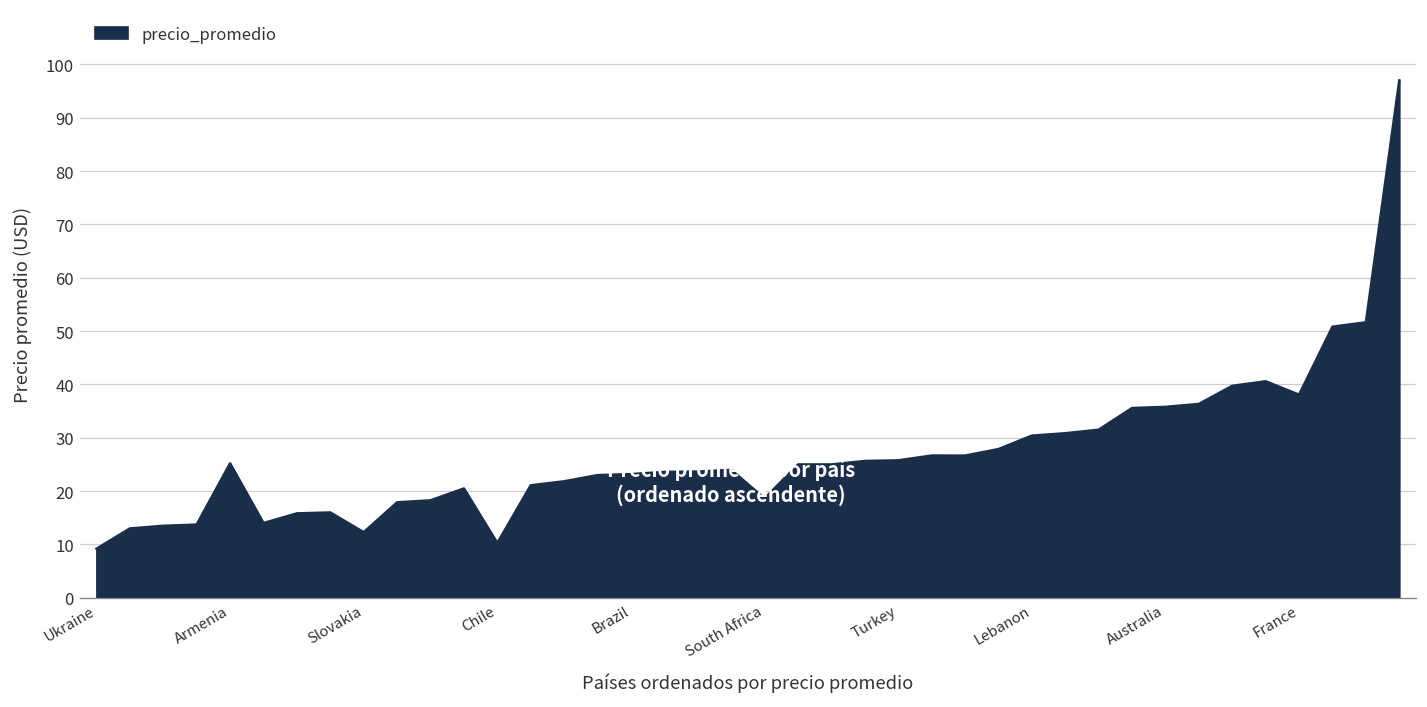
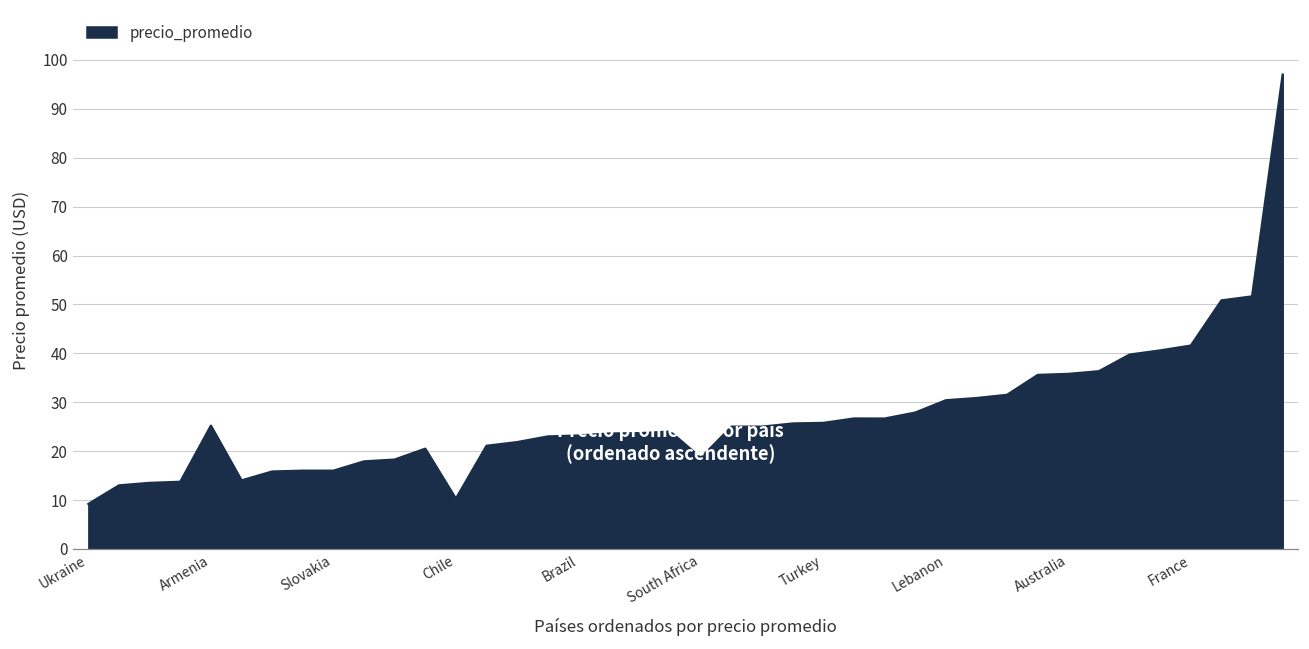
Slovakia: 12 -> 16
France: 38 -> 42
